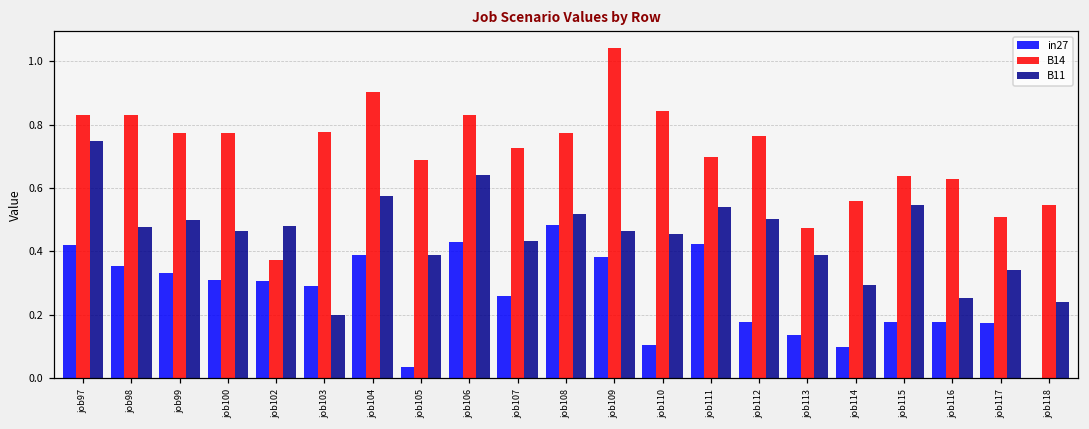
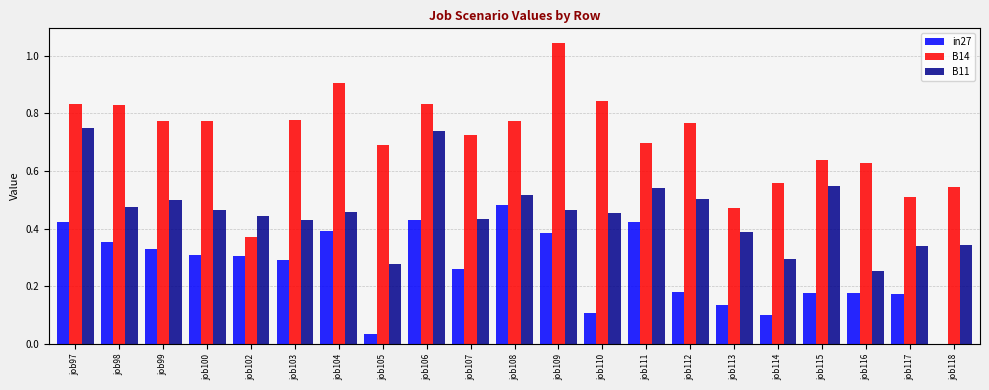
B11, job102: 0.48 -> 0.44
B11, job103: 0.20 -> 0.43
B11, job104: 0.58 -> 0.46
B11, job105: 0.39 -> 0.28
B11, job106: 0.64 -> 0.74
B11, job118: 0.24 -> 0.34
